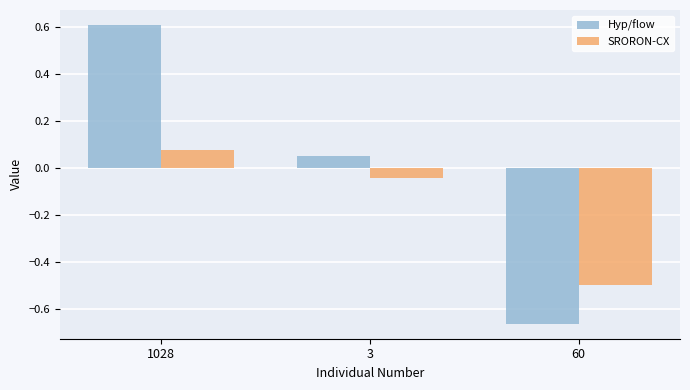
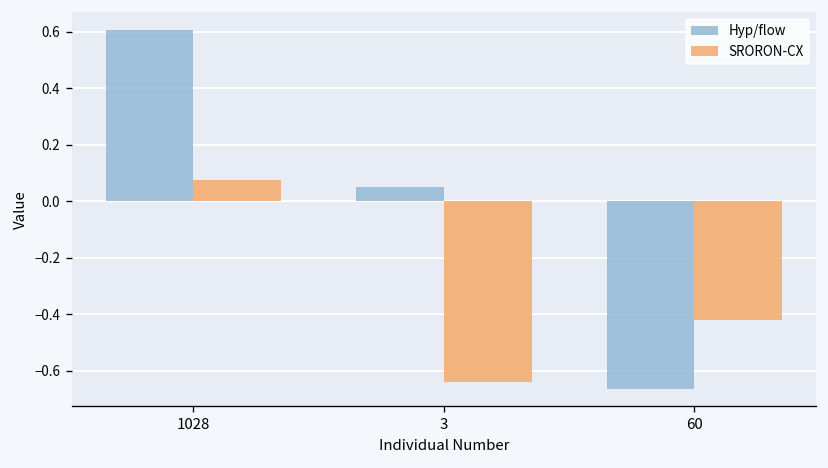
SRORON-CX, 3: -0.04 -> -0.64
SRORON-CX, 60: -0.50 -> -0.42
